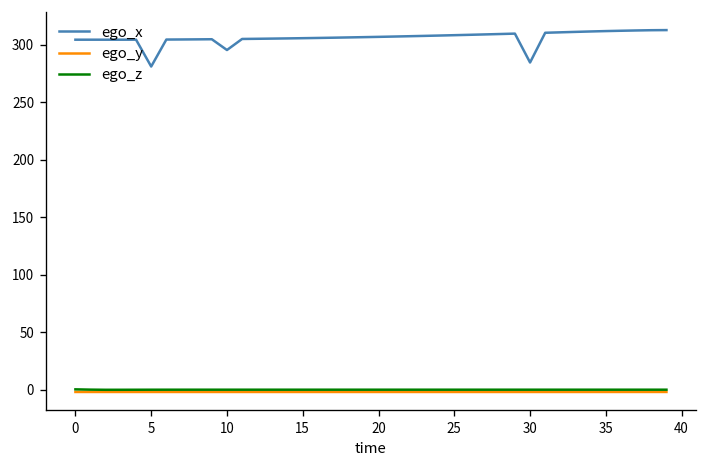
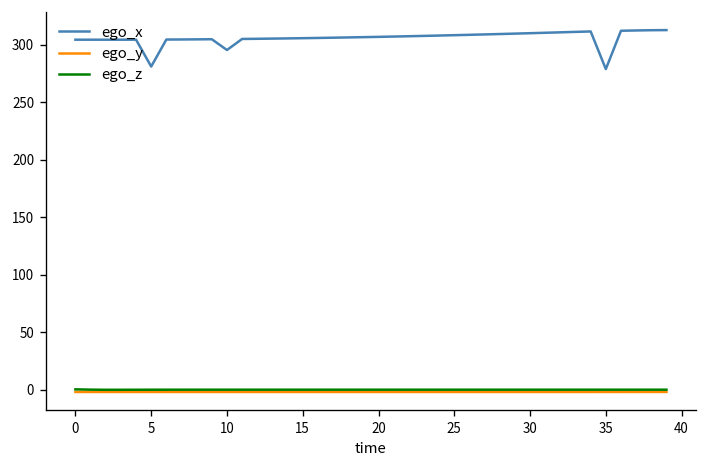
ego_x, 30: 280 -> 310
ego_x, 35: 310 -> 280
